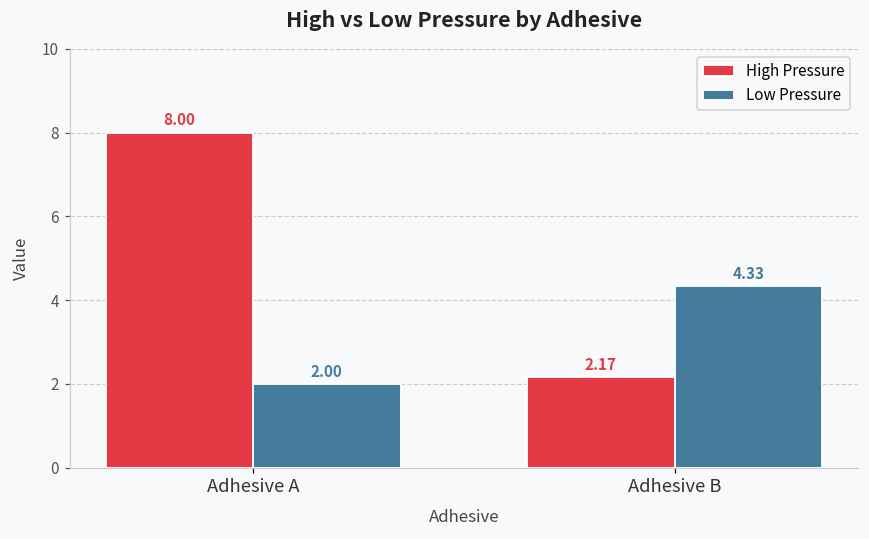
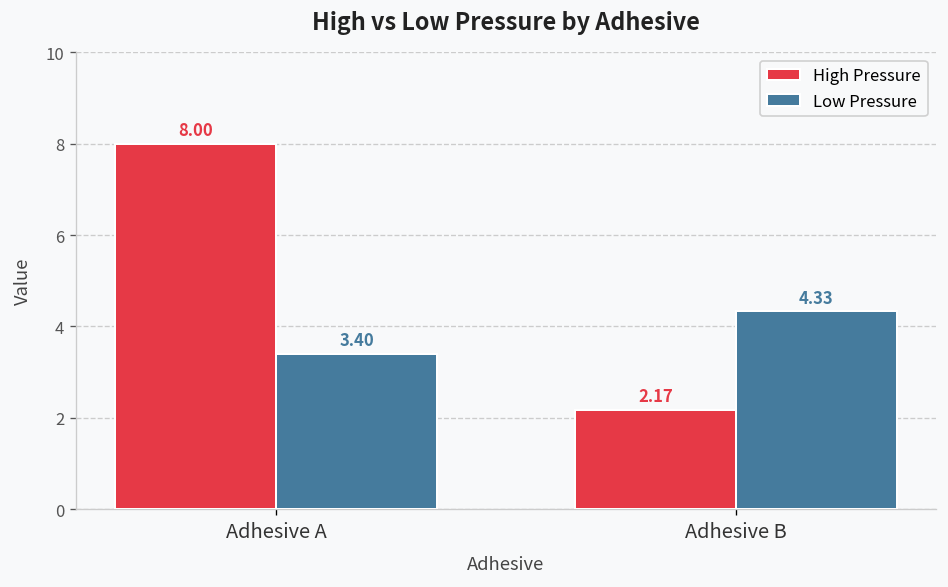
Low Pressure, Adhesive A: 2.00 -> 3.40
